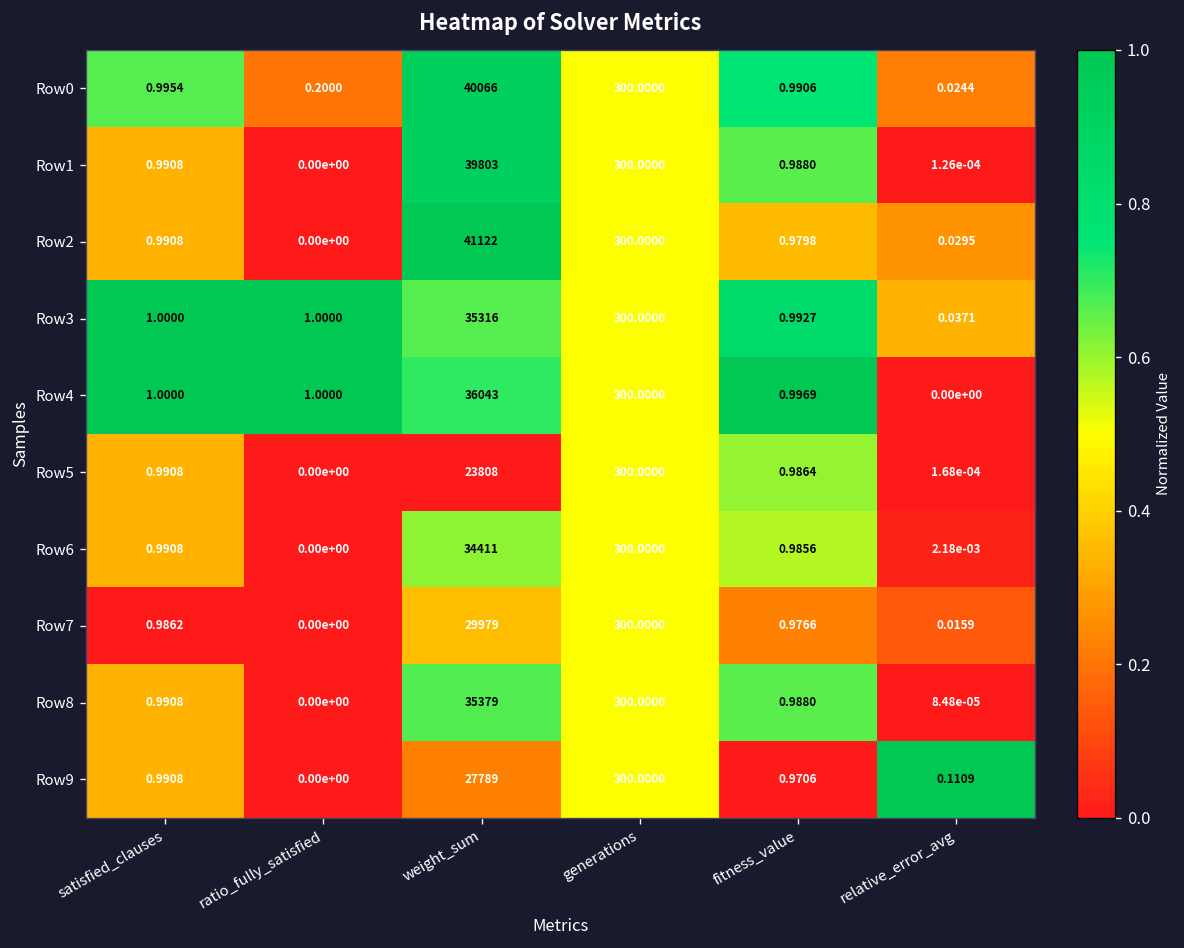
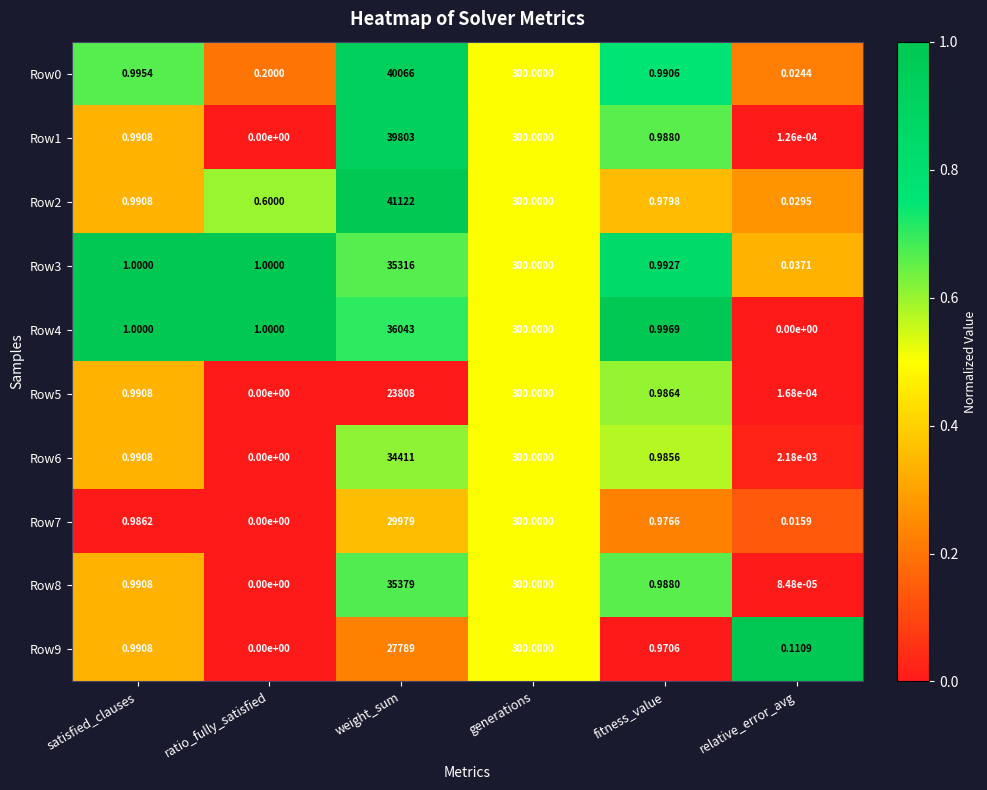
Row2, ratio_fully_satisfied: 0.00e+00 -> 0.6000
